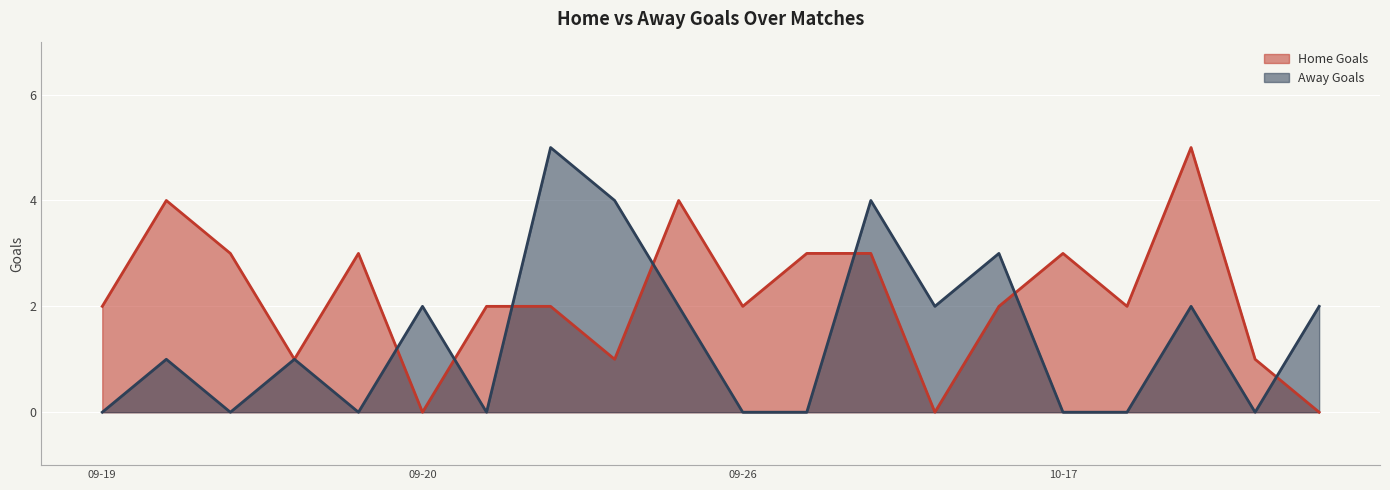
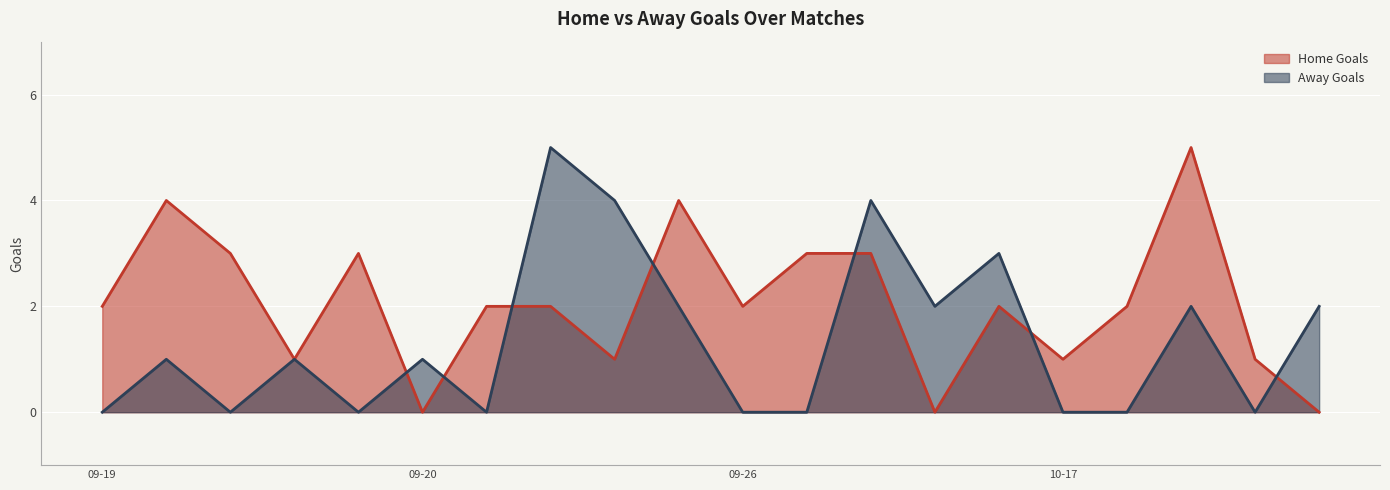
Away Goals, 09-20: 2 -> 1
Home Goals, 10-17: 3 -> 1
